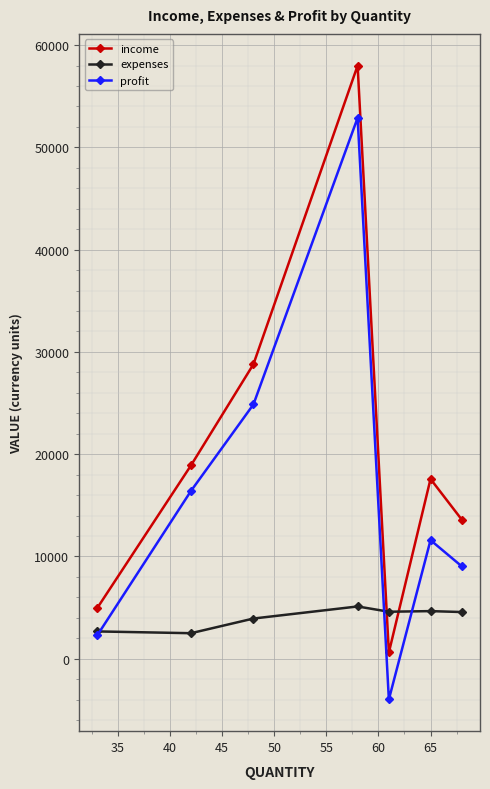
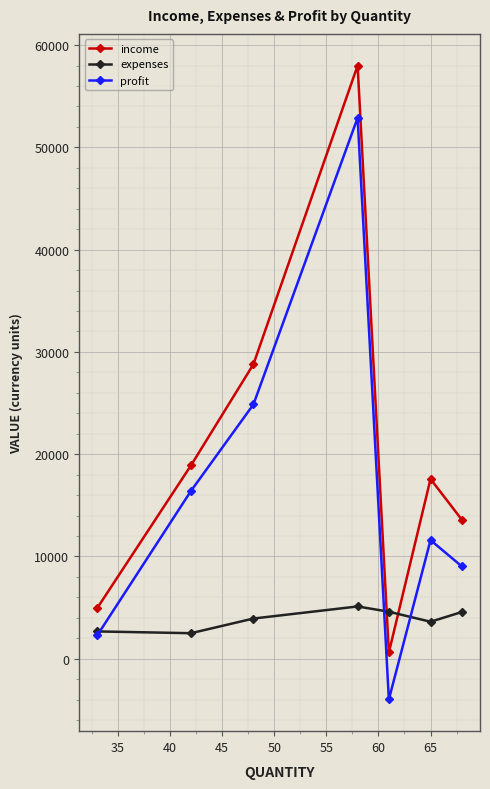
expenses, 65: 4700 -> 3600
